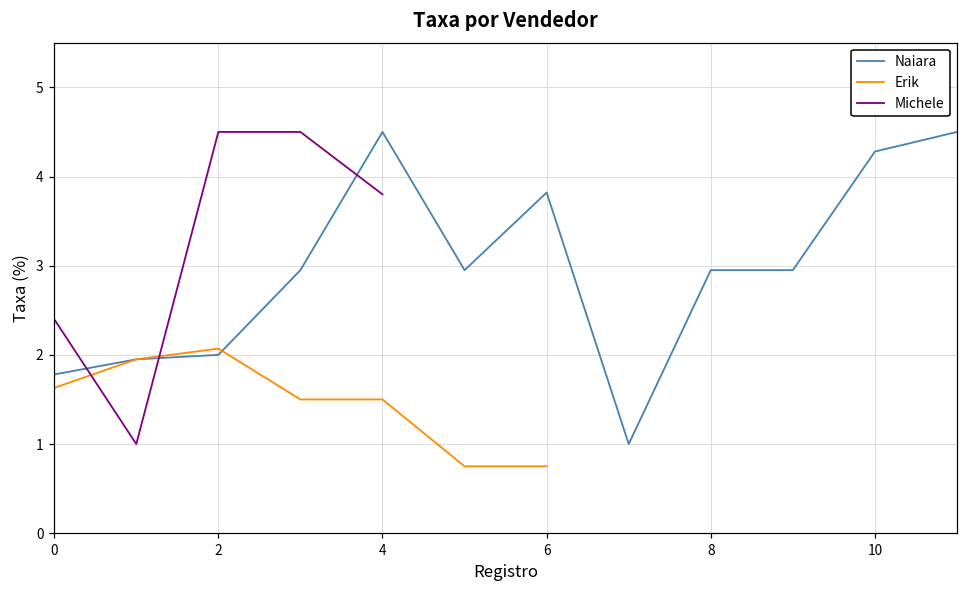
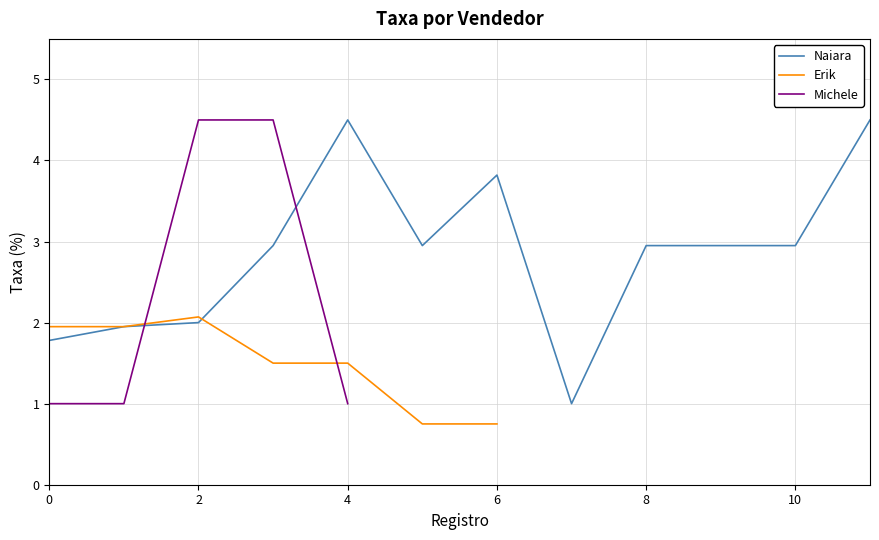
Erik, 0: 1.6 -> 2.0
Michele, 0: 2.4 -> 1.0
Michele, 4: 3.8 -> 1.0
Naiara, 10: 4.3 -> 3.0
